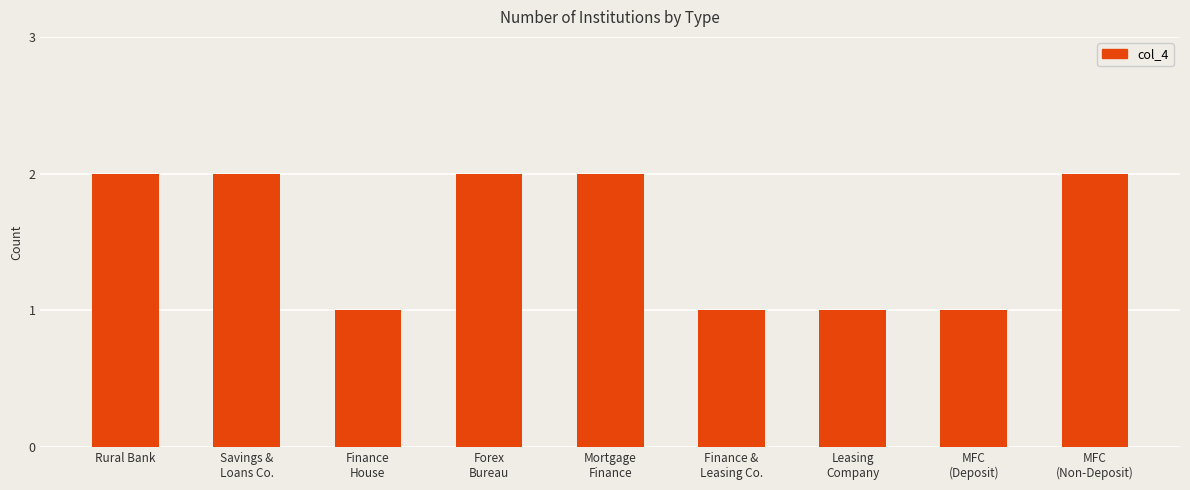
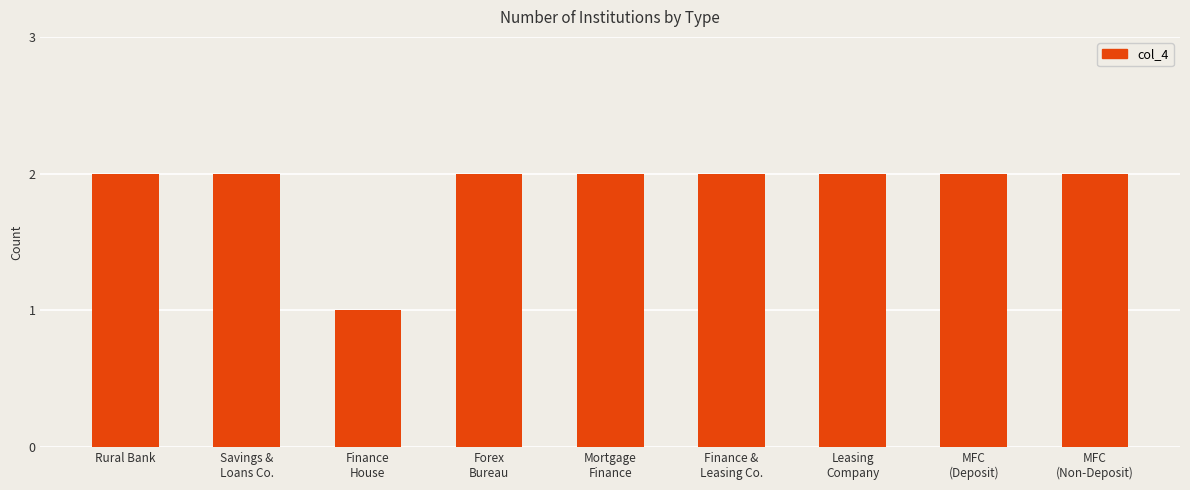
Finance & Leasing Co.: 1 -> 2
Leasing Company: 1 -> 2
MFC (Deposit): 1 -> 2
